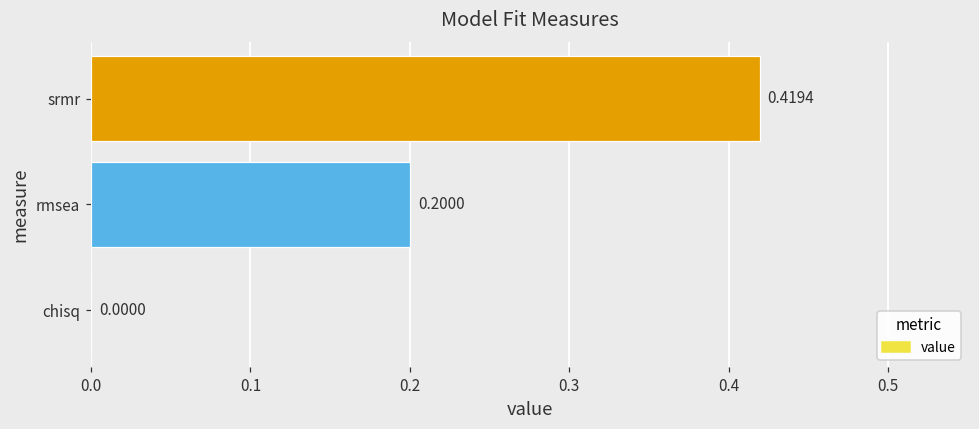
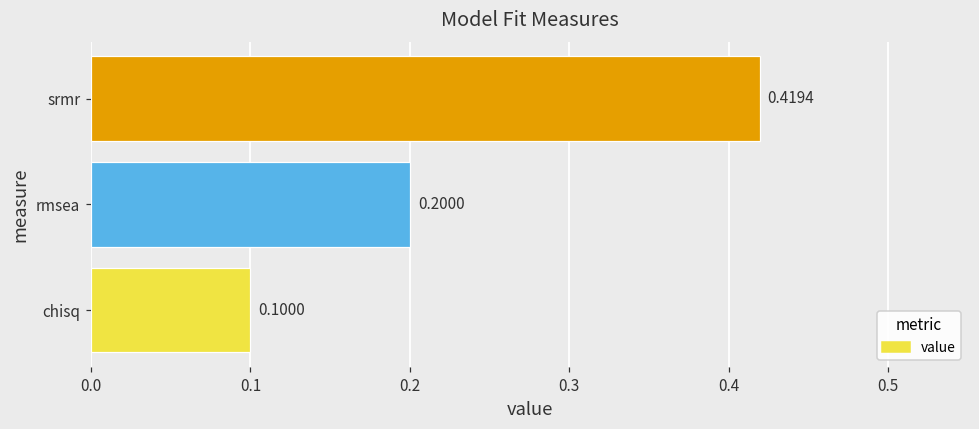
chisq: 0.0000 -> 0.1000
